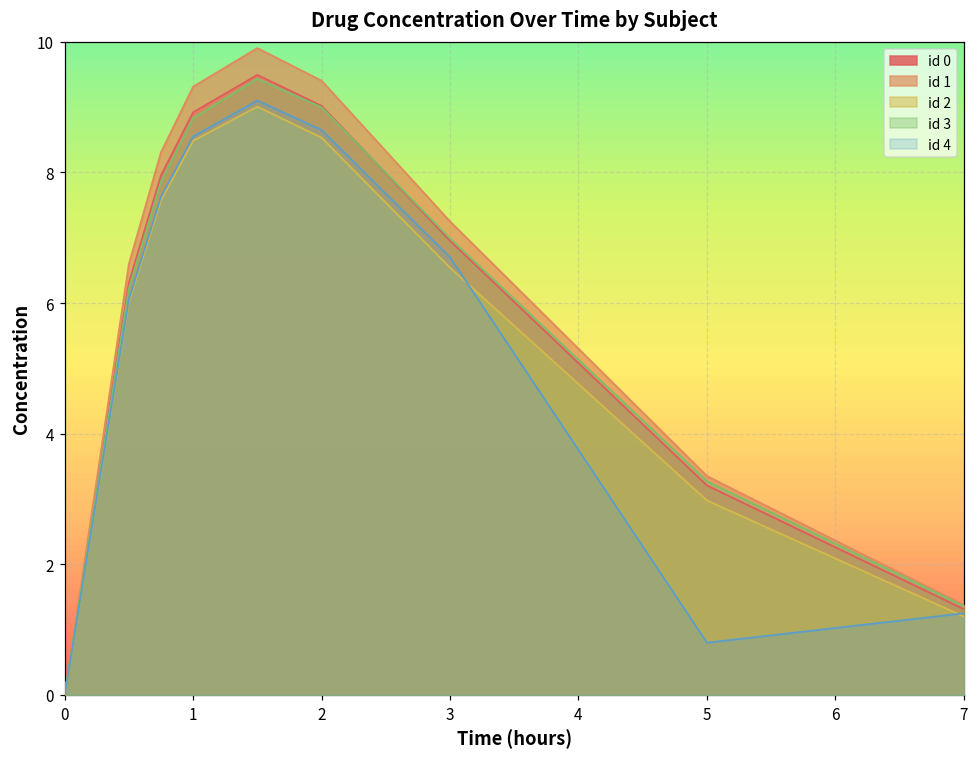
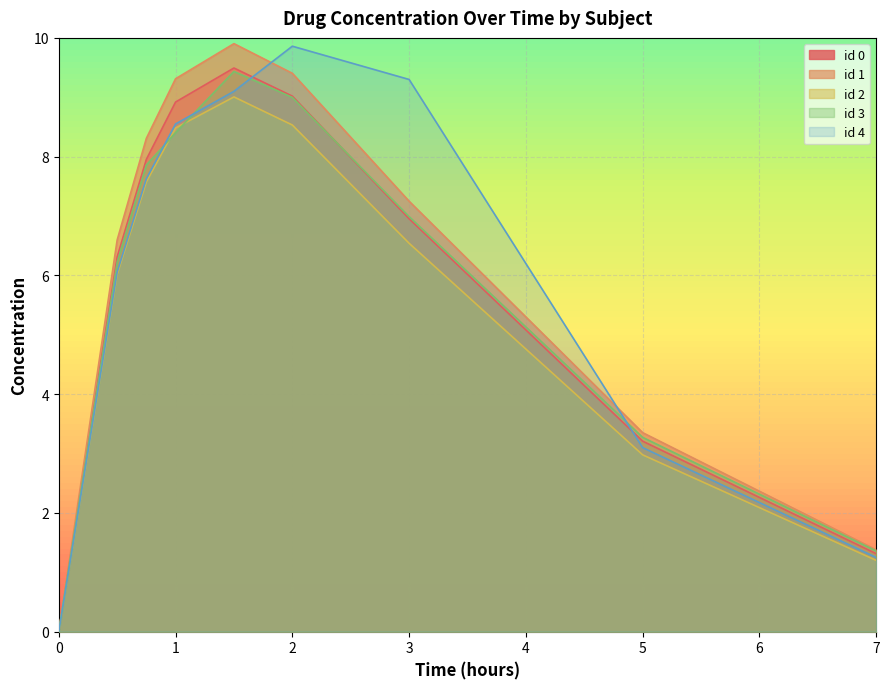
id 3, 1: 8.8 -> 8.4
id 4, 2: 8.7 -> 9.9
id 4, 3: 6.7 -> 9.3
id 4, 5: 0.8 -> 3.1
